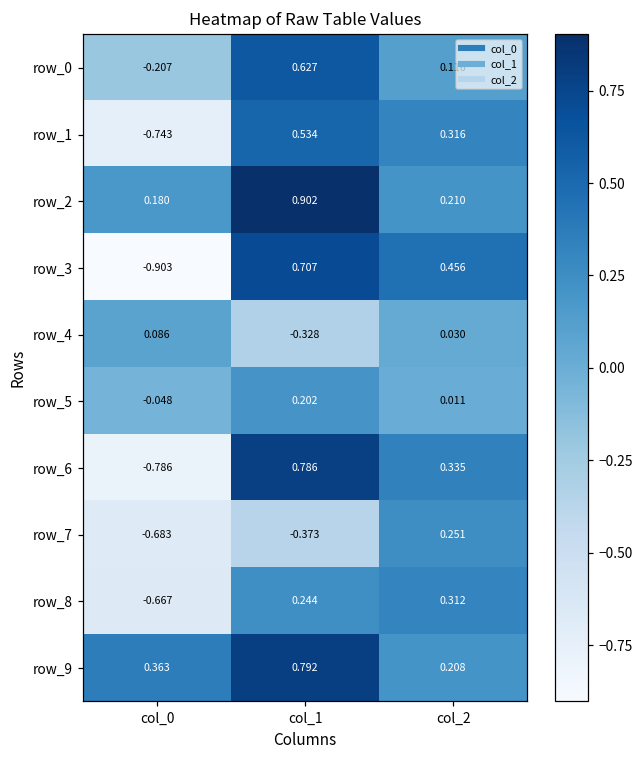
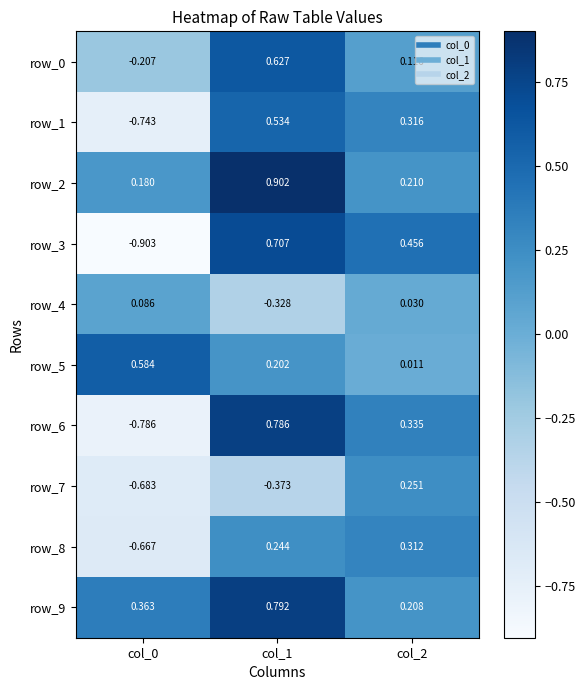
row_5, col_0: -0.048 -> 0.584
